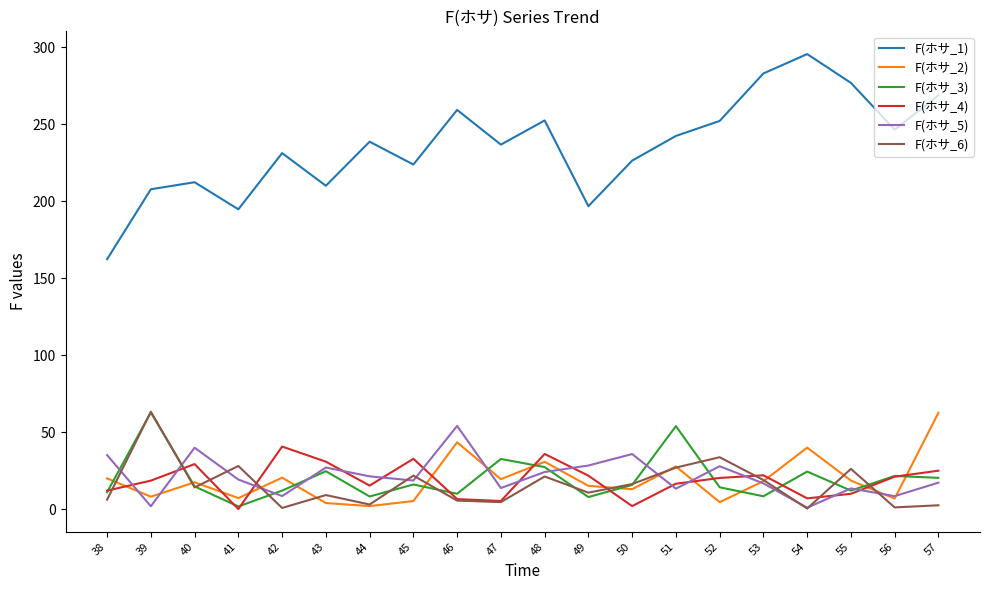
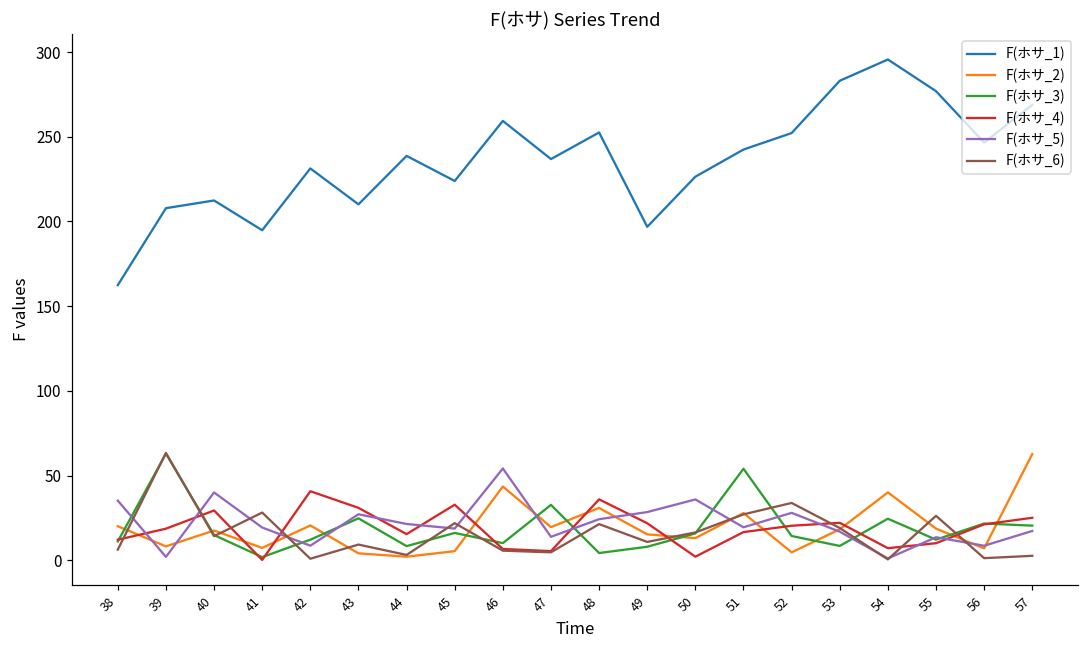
F(ホサ_3), 48: 27 -> 4
F(ホサ_5), 51: 13 -> 19
